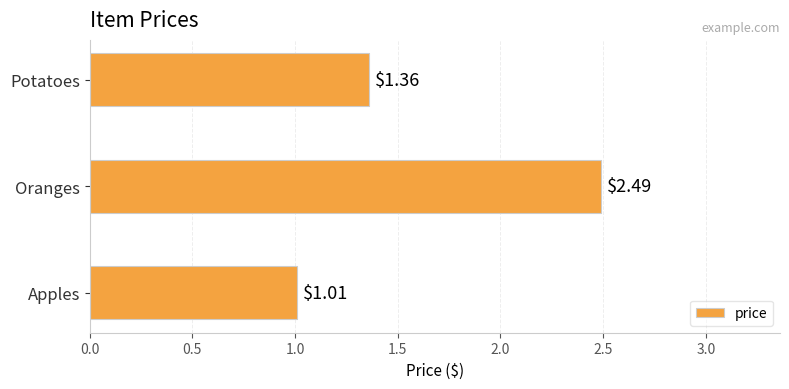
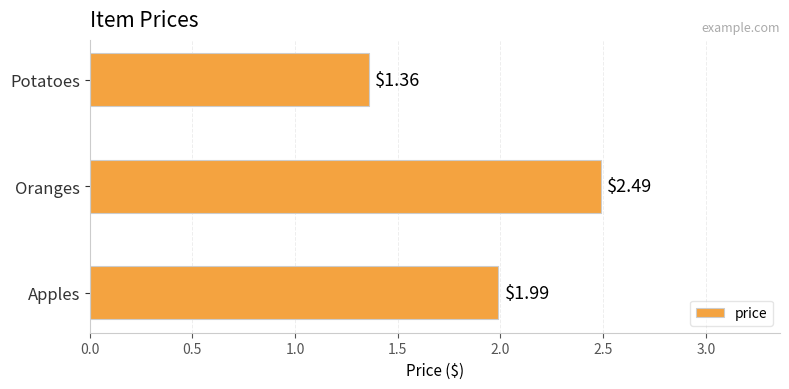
Apples: $1.01 -> $1.99
